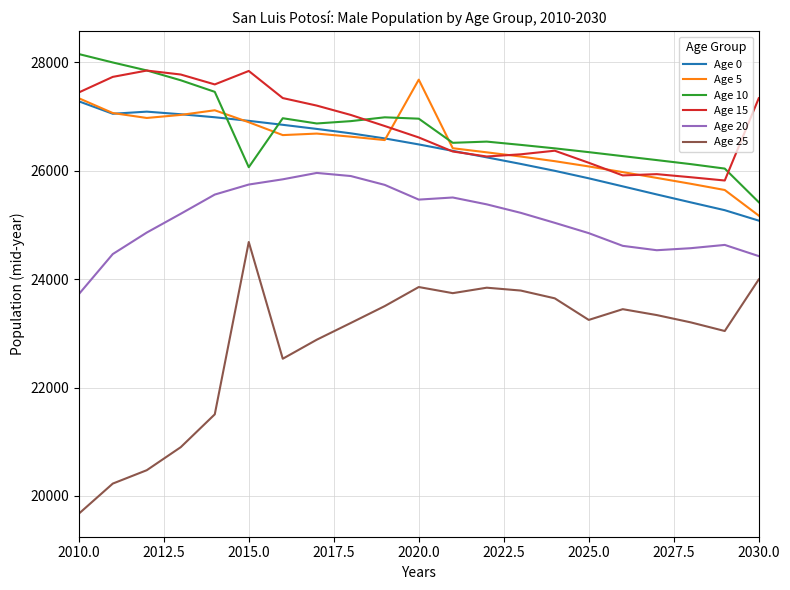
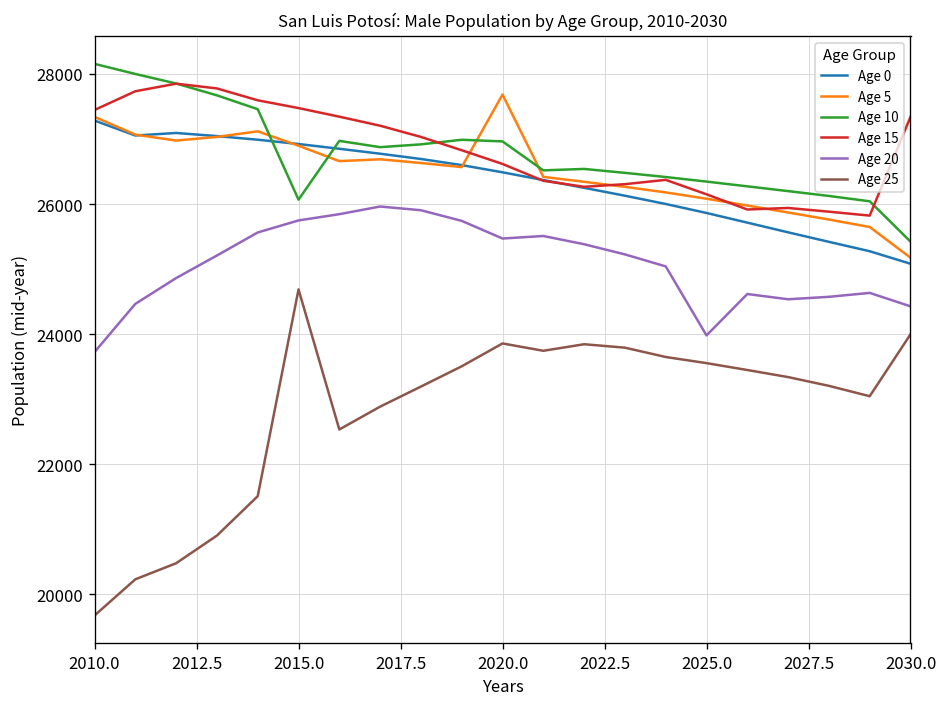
Age 15, 2015.0: 27800 -> 27500
Age 20, 2025.0: 24900 -> 24000
Age 25, 2025.0: 23200 -> 23600
